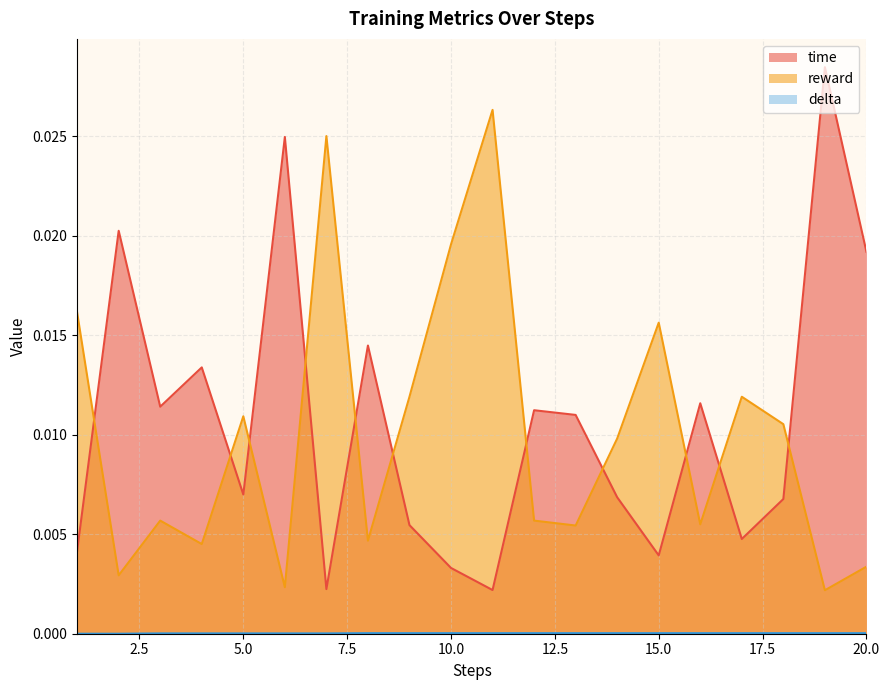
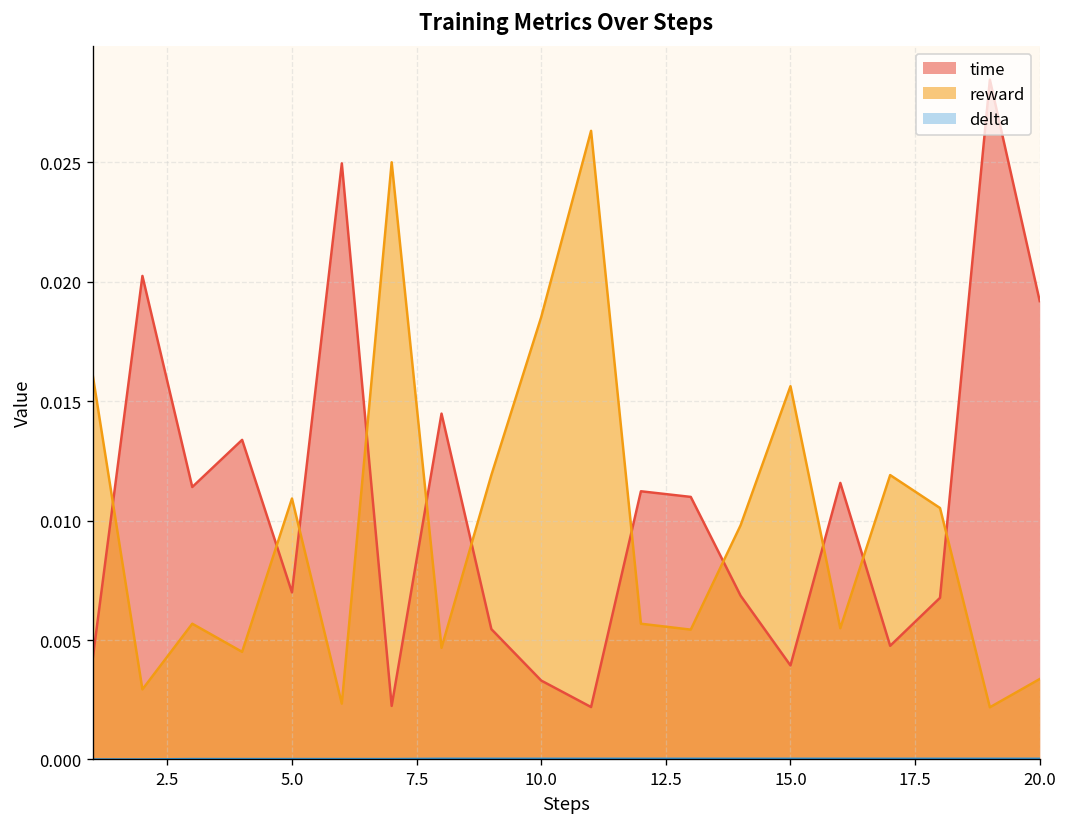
reward, 10.0: 0.0196 -> 0.0185
